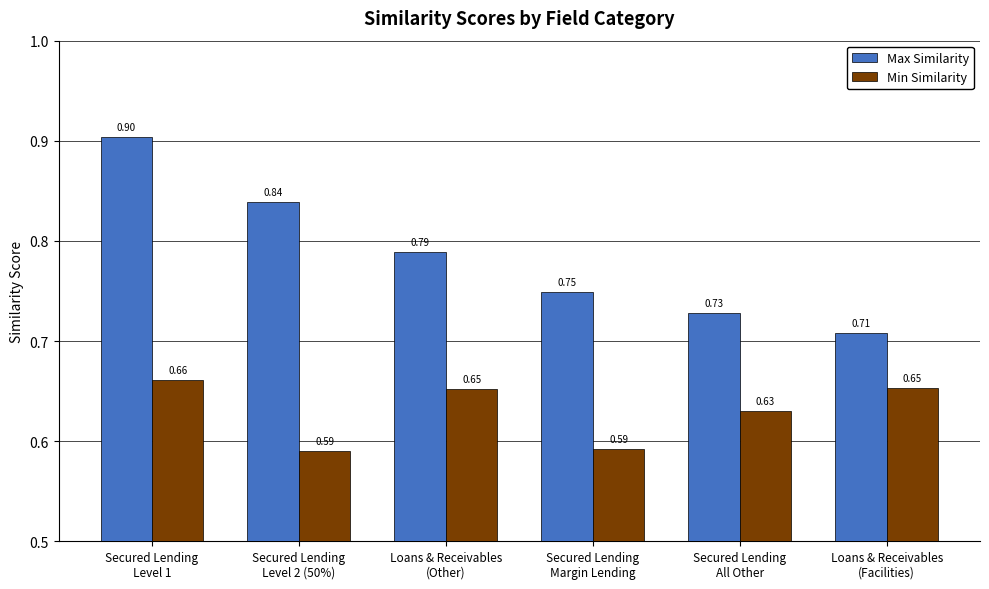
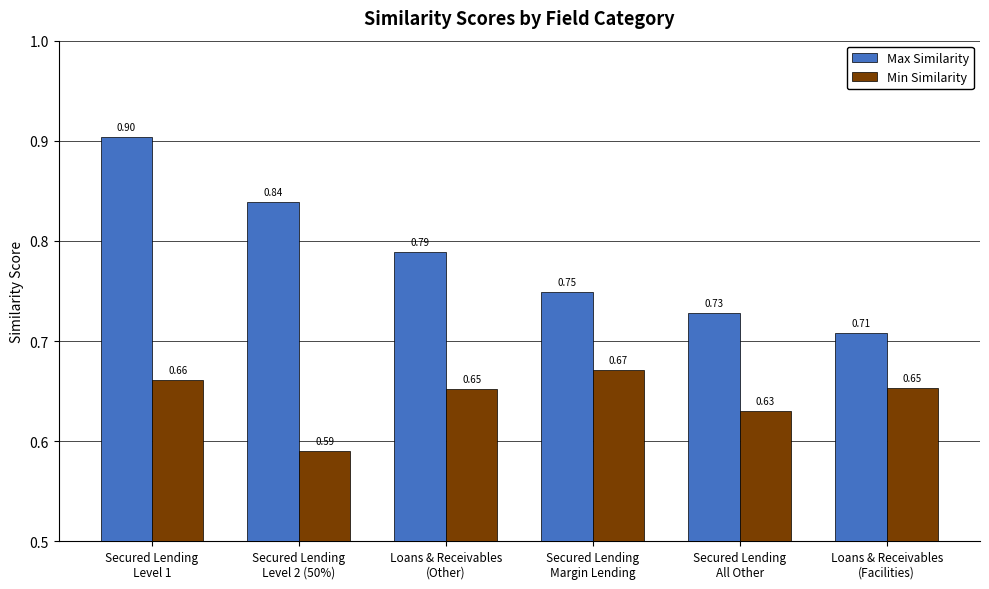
Min Similarity, Secured Lending Margin Lending: 0.59 -> 0.67
